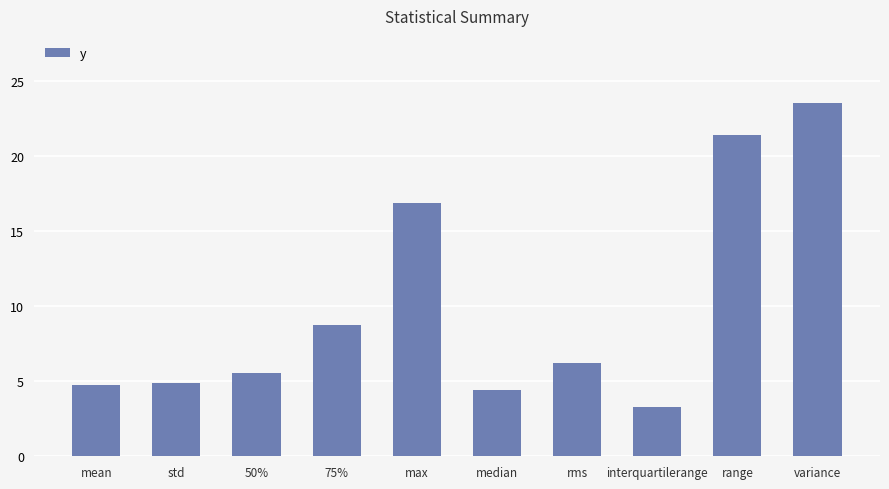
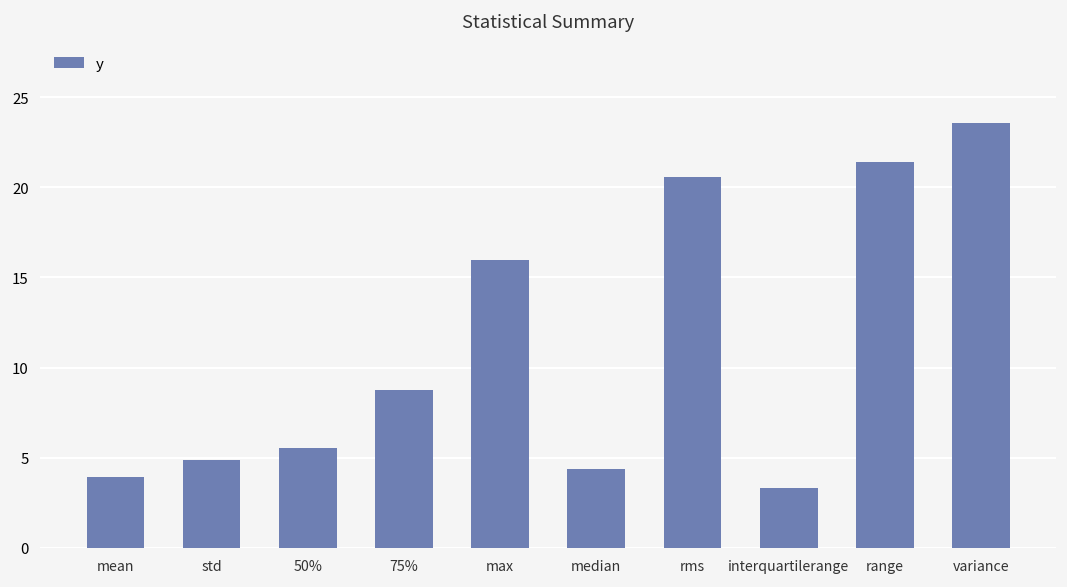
mean: 4.7 -> 3.9
max: 16.9 -> 16.0
rms: 6.2 -> 20.6
